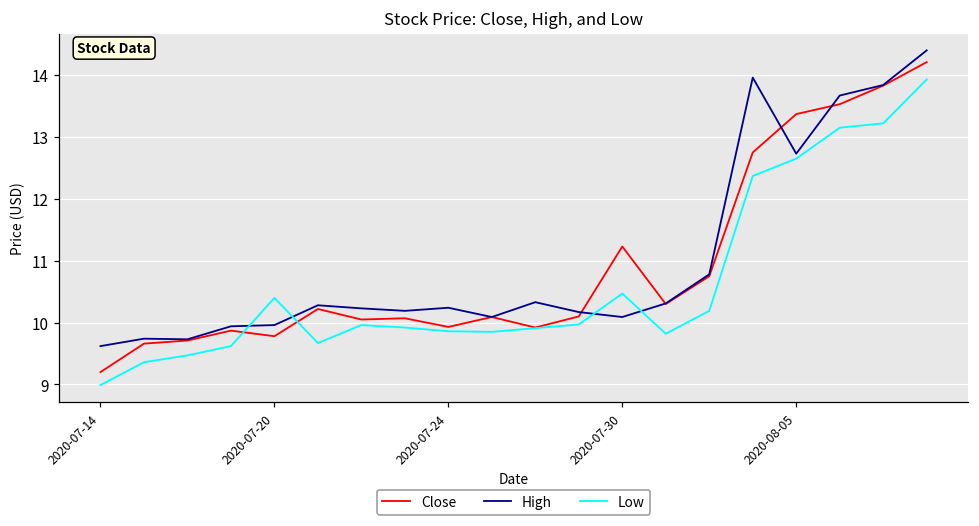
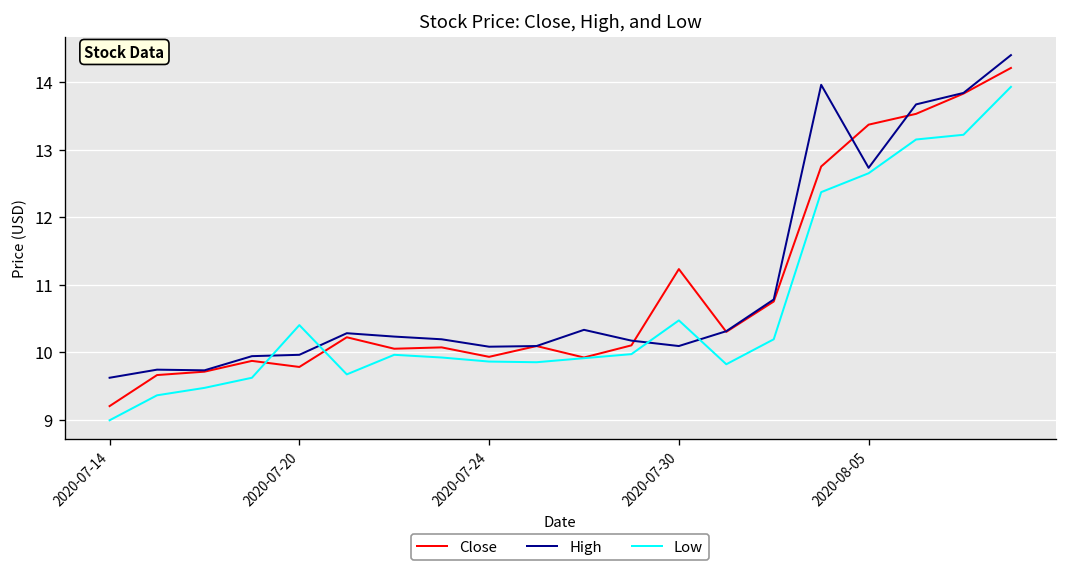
High, 2020-07-24: 10.2 -> 10.1
